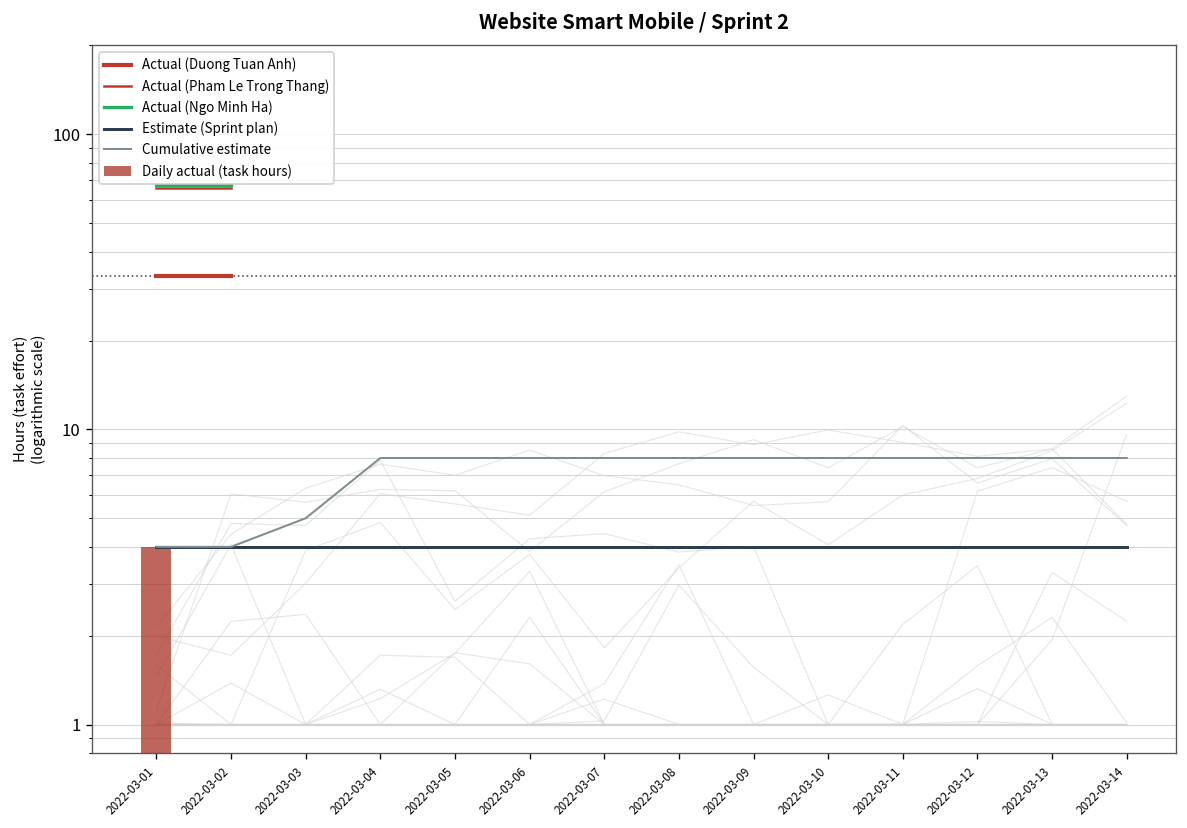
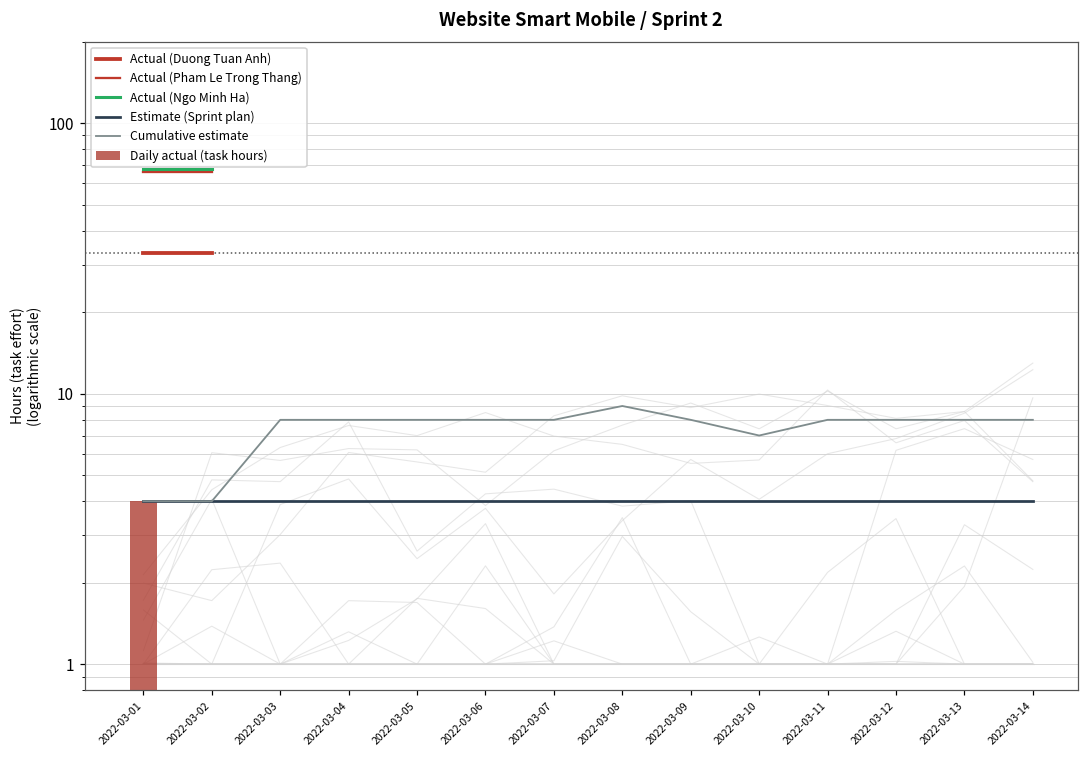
Cumulative estimate, 2022-03-03: 5 -> 8
Cumulative estimate, 2022-03-08: 8 -> 9
Cumulative estimate, 2022-03-10: 8 -> 7
